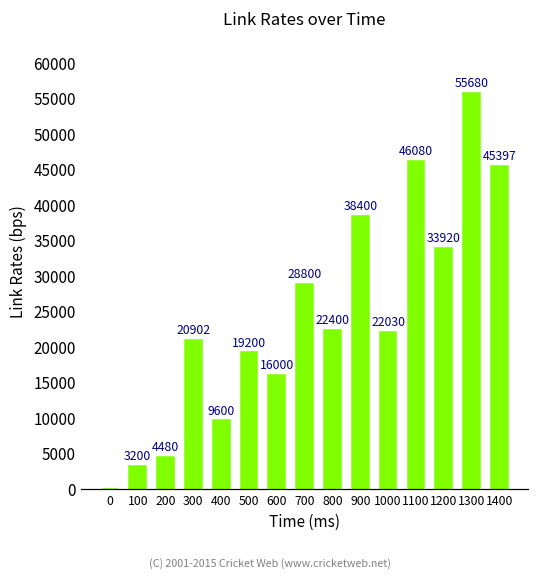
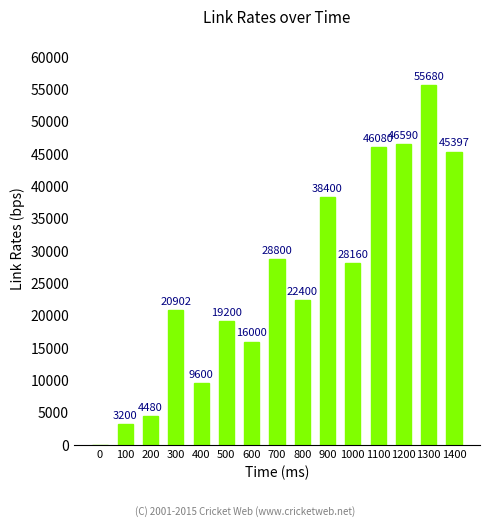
1000: 22030 -> 28160
1200: 33920 -> 46590
